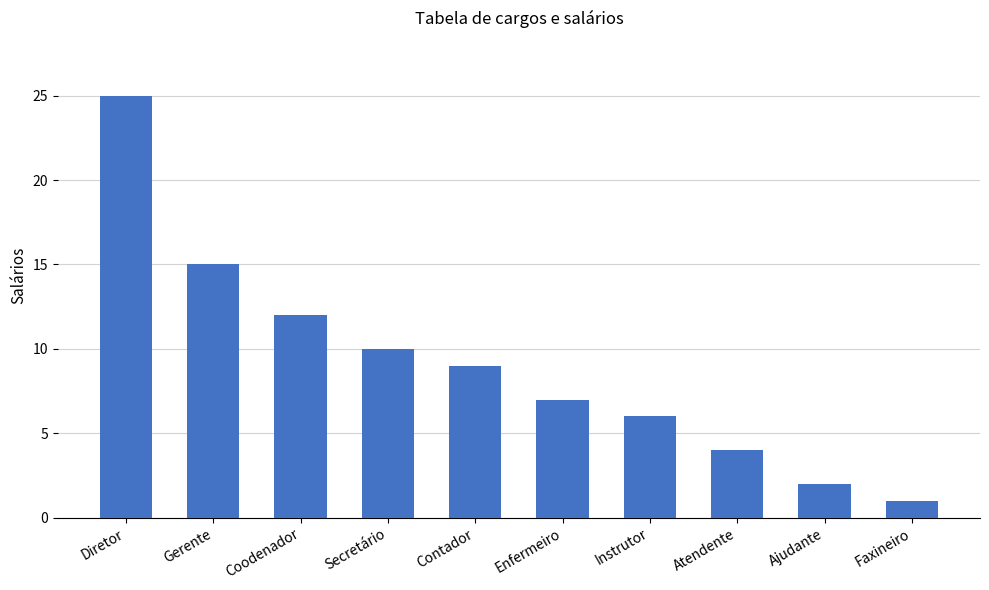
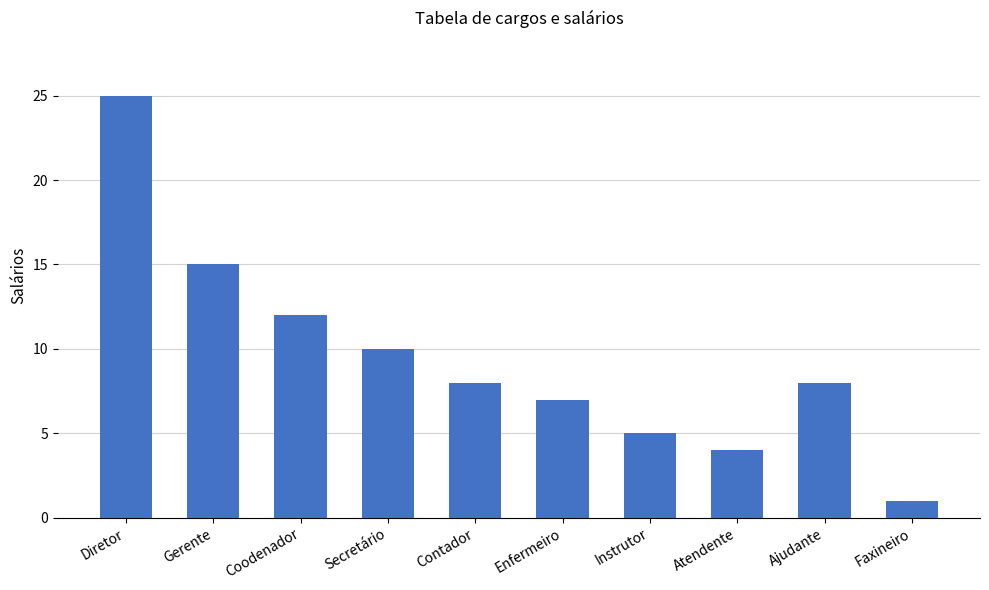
Contador: 9 -> 8
Instrutor: 6 -> 5
Ajudante: 2 -> 8
